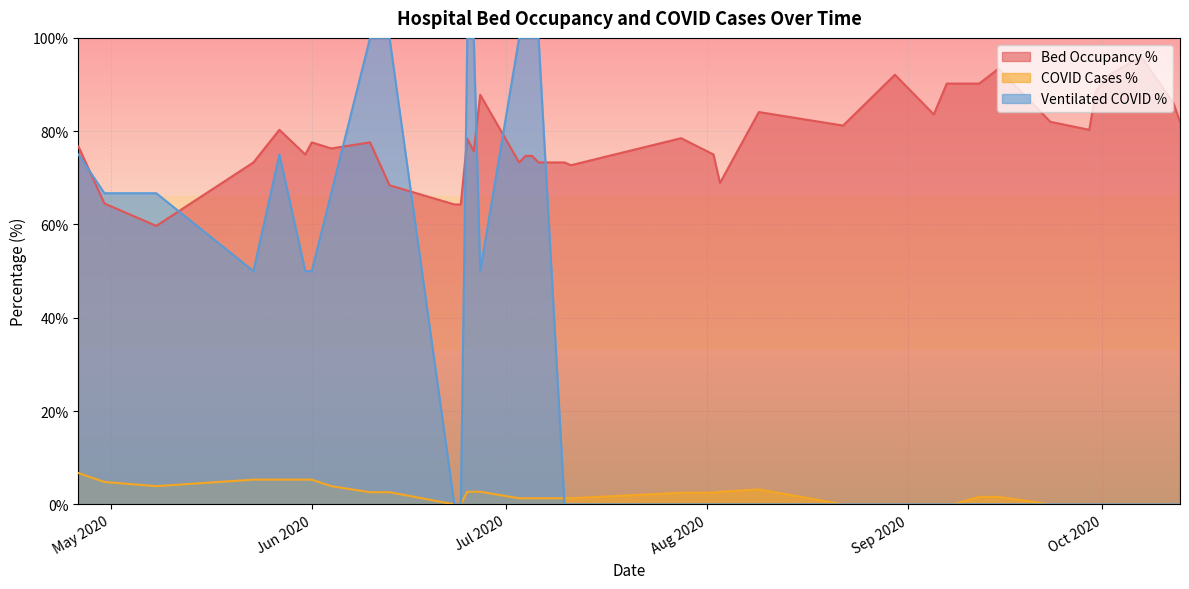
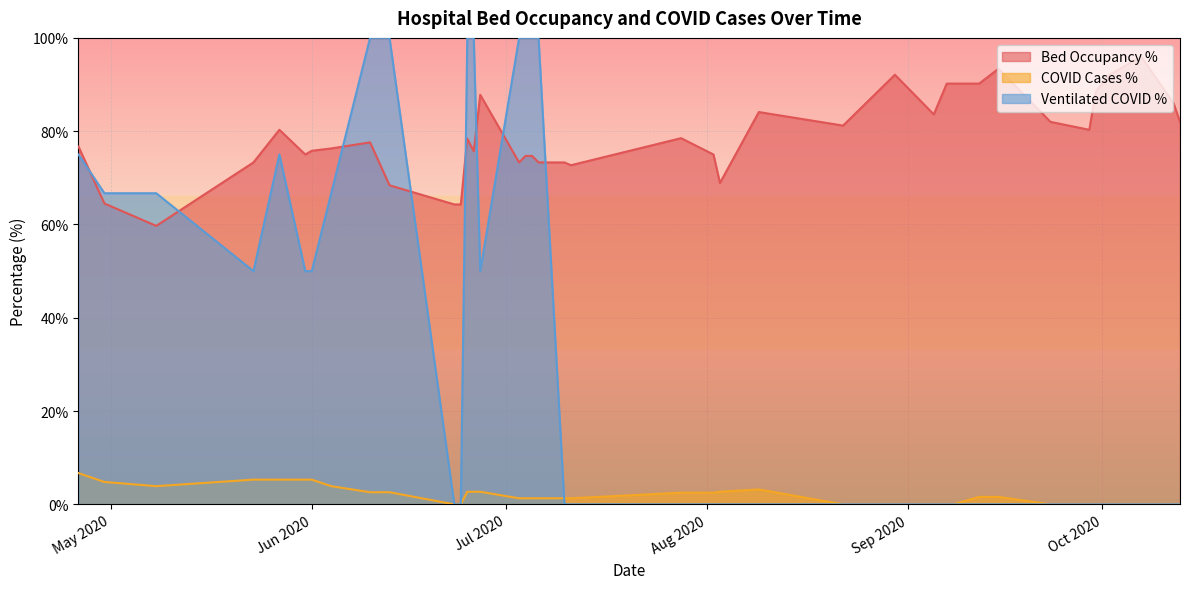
Bed Occupancy %, Jun 2020: 78% -> 76%
